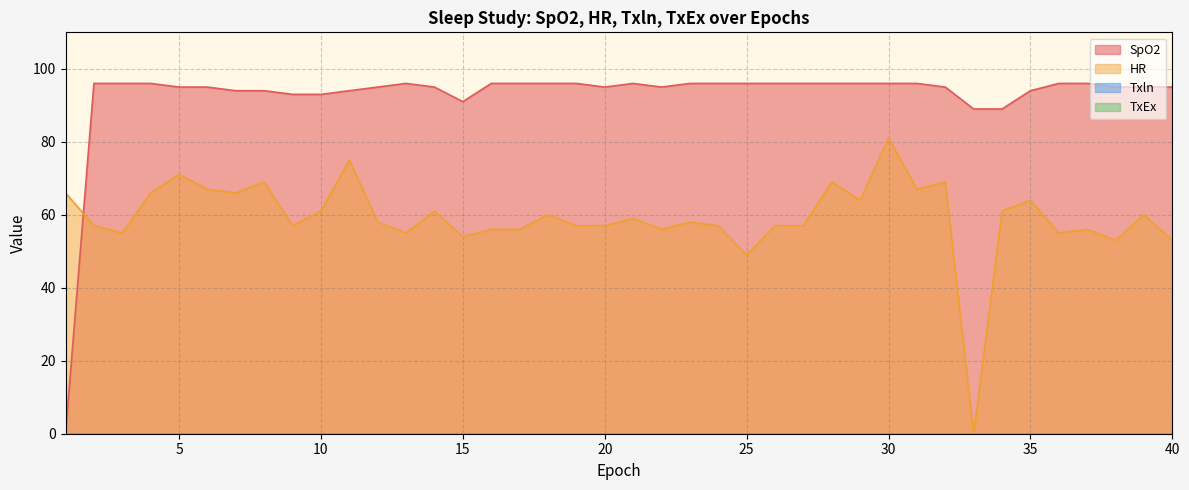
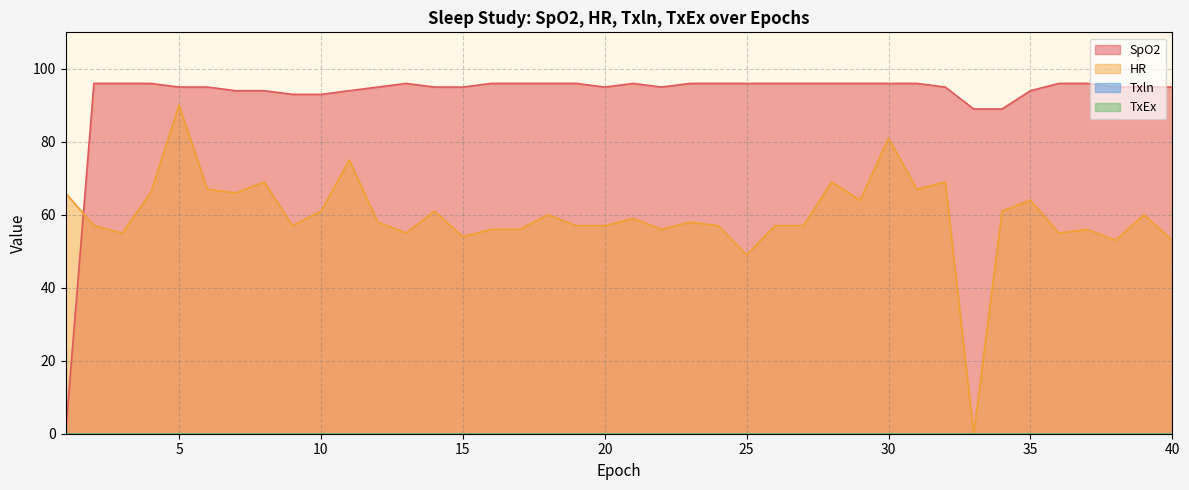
HR, 5: 71 -> 90
SpO2, 15: 91 -> 95
